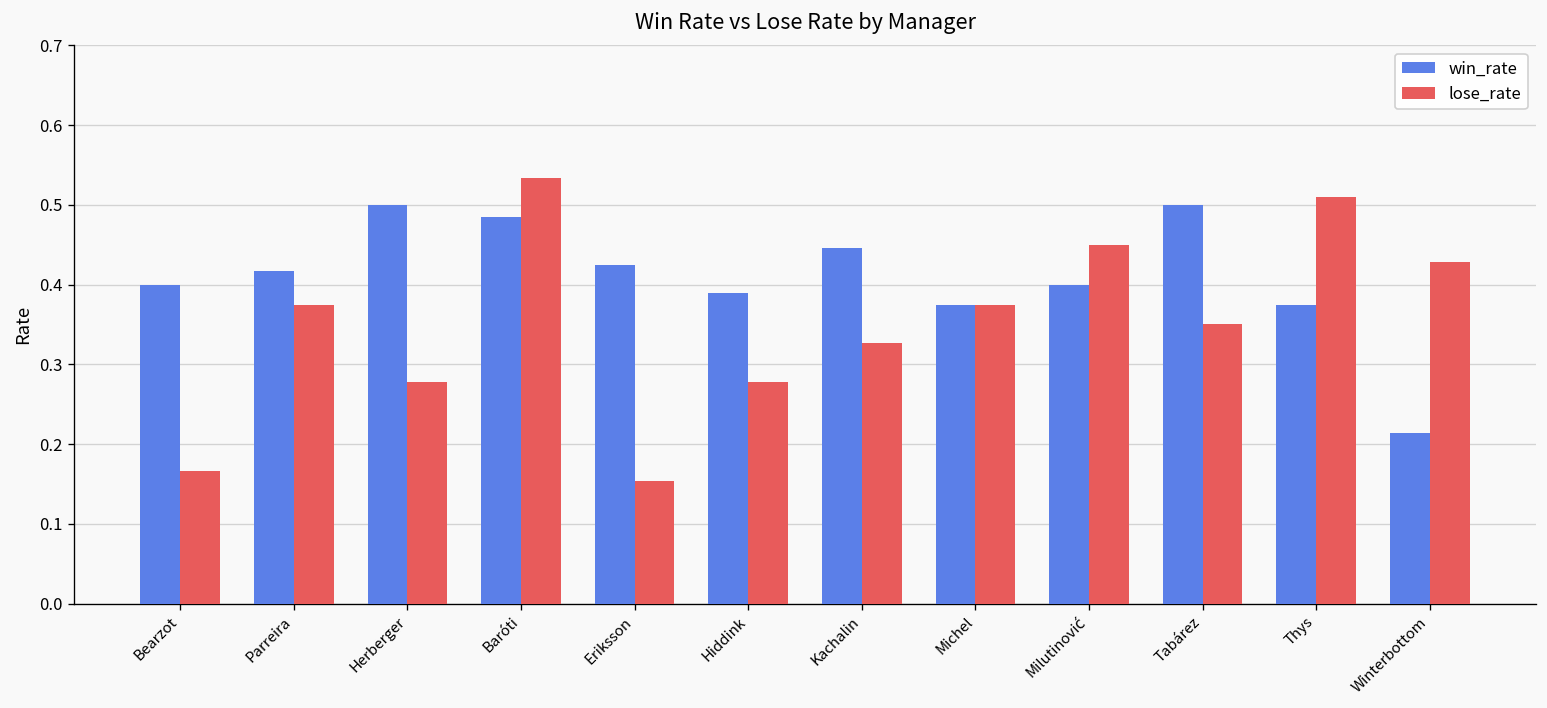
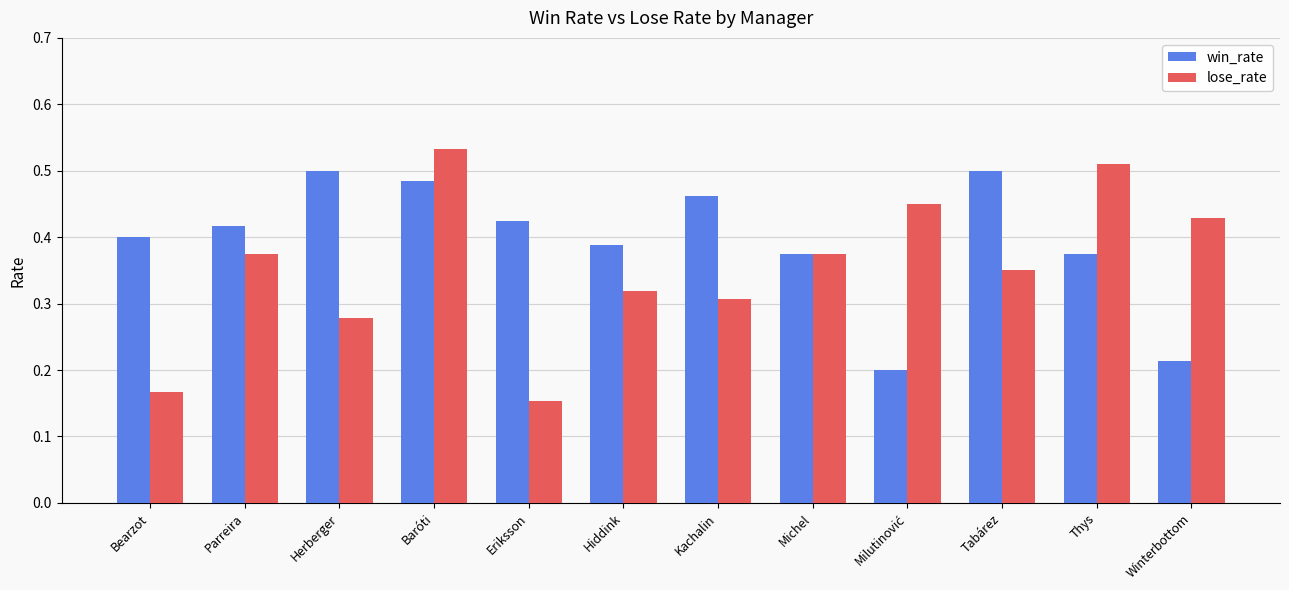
lose_rate, Hiddink: 0.28 -> 0.32
win_rate, Kachalin: 0.45 -> 0.46
lose_rate, Kachalin: 0.33 -> 0.31
win_rate, Milutinović: 0.4 -> 0.2
